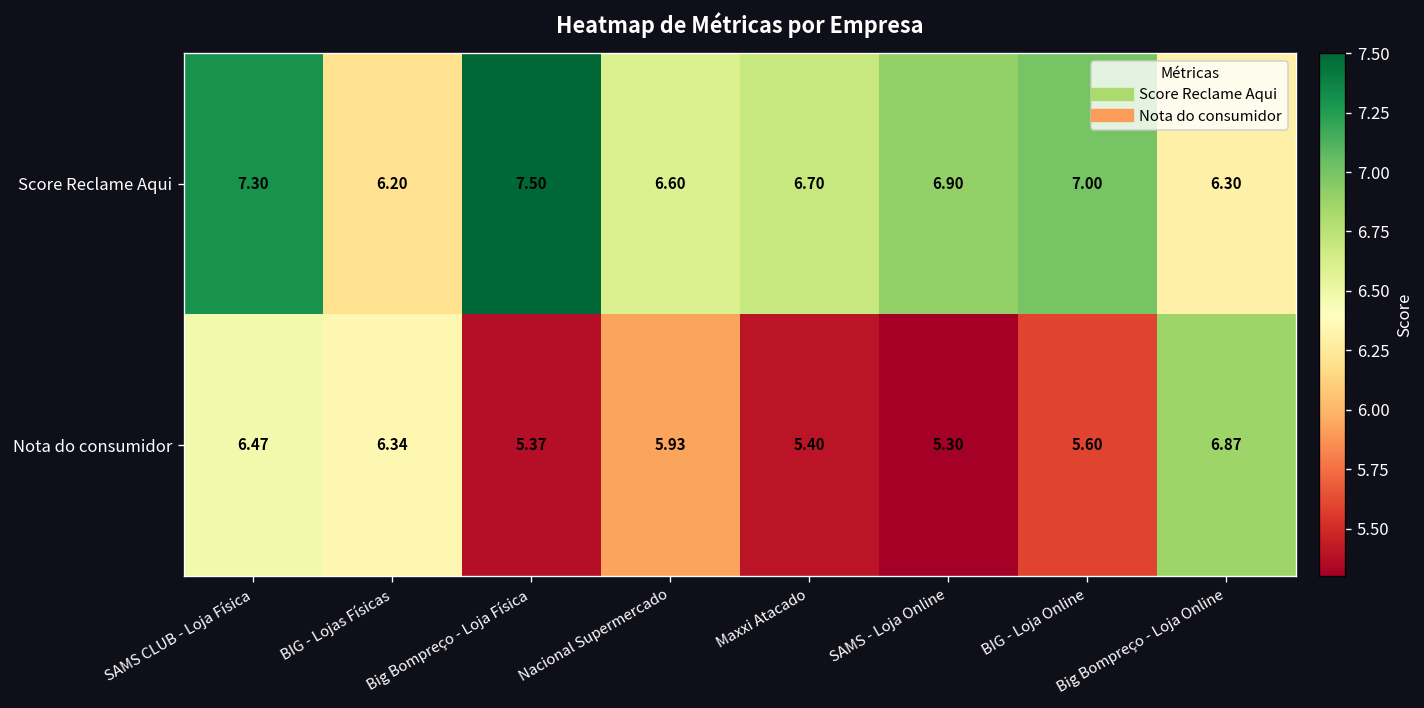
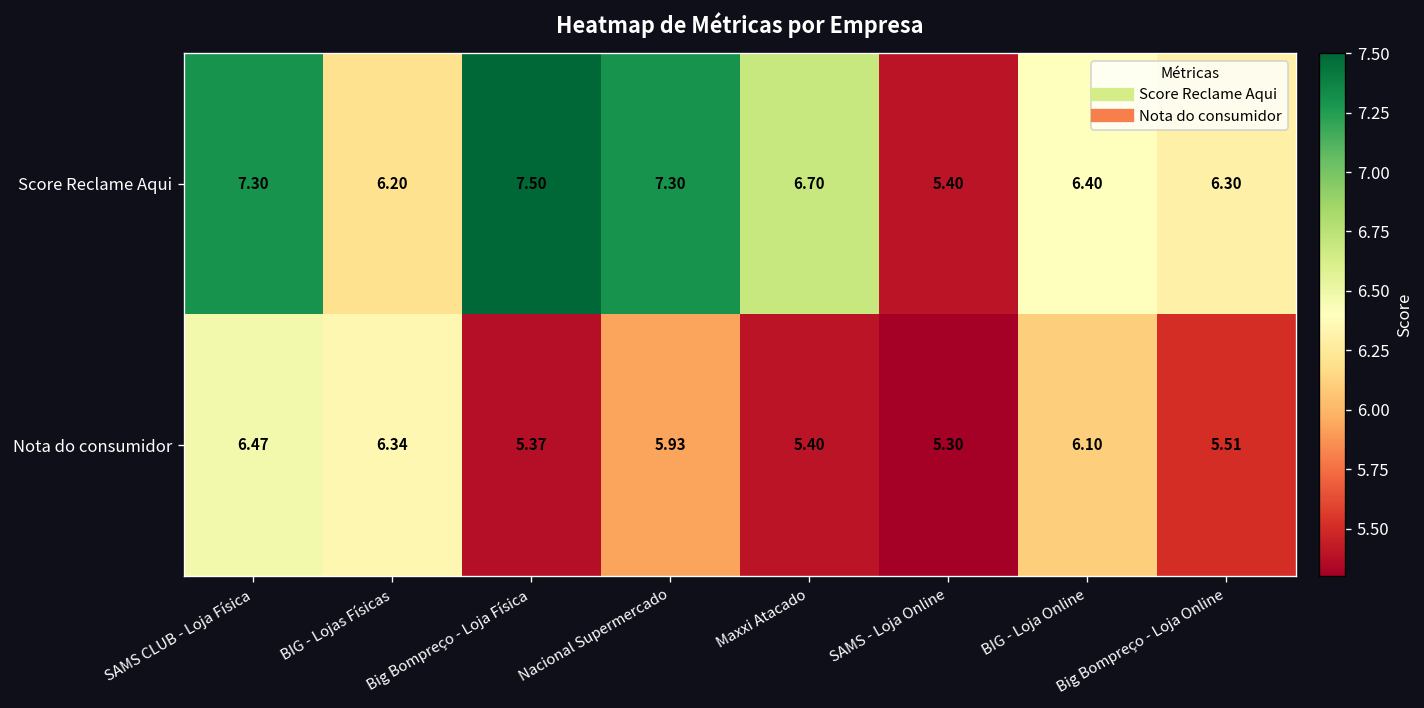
Score Reclame Aqui, Nacional Supermercado: 6.60 -> 7.30
Score Reclame Aqui, SAMS - Loja Online: 6.90 -> 5.40
Score Reclame Aqui, BIG - Loja Online: 7.00 -> 6.40
Nota do consumidor, BIG - Loja Online: 5.60 -> 6.10
Nota do consumidor, Big Bompreço - Loja Online: 6.87 -> 5.51
